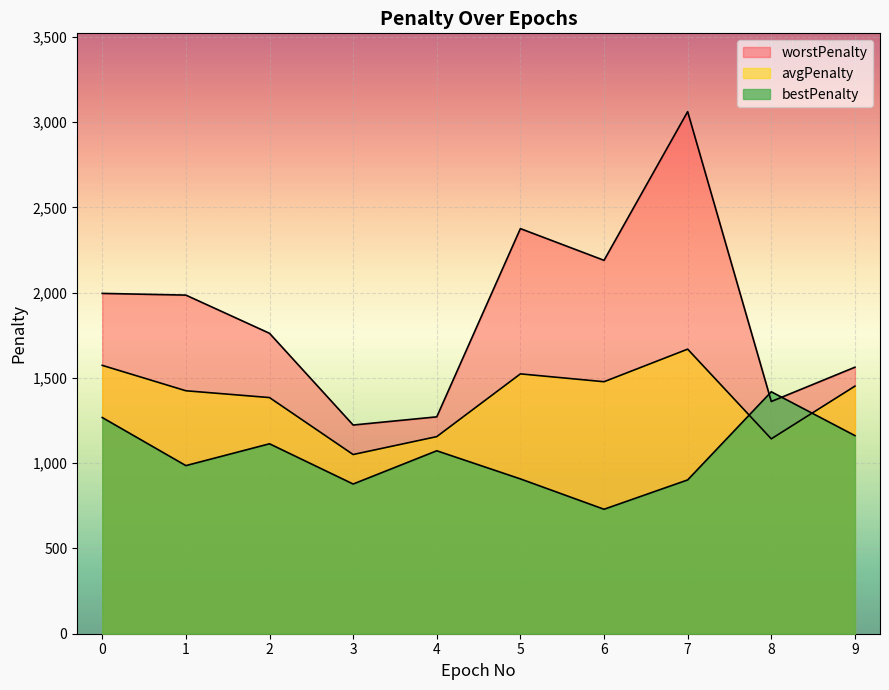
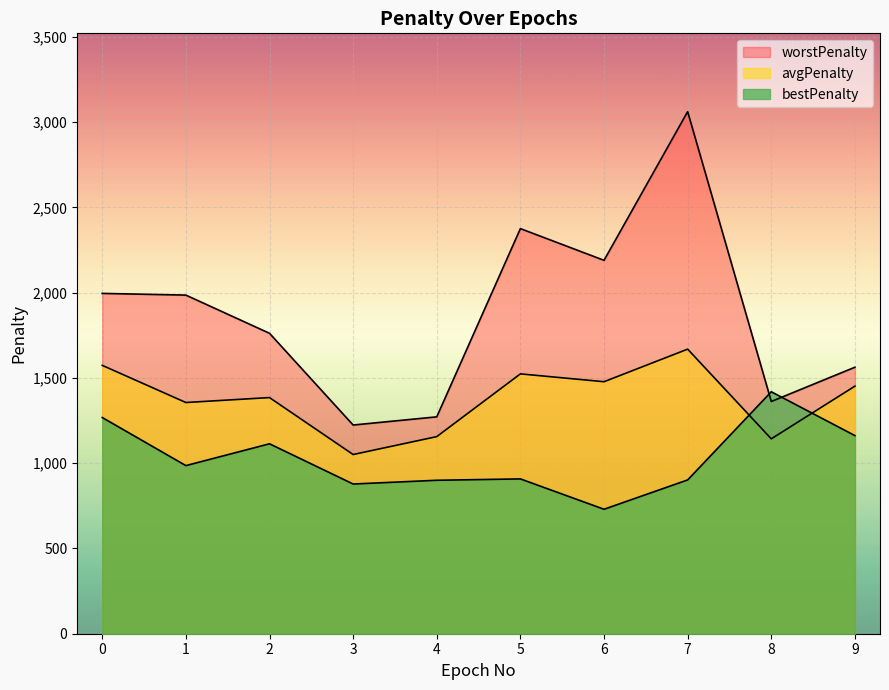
avgPenalty, 1: 1,430 -> 1,360
bestPenalty, 4: 1,070 -> 900
